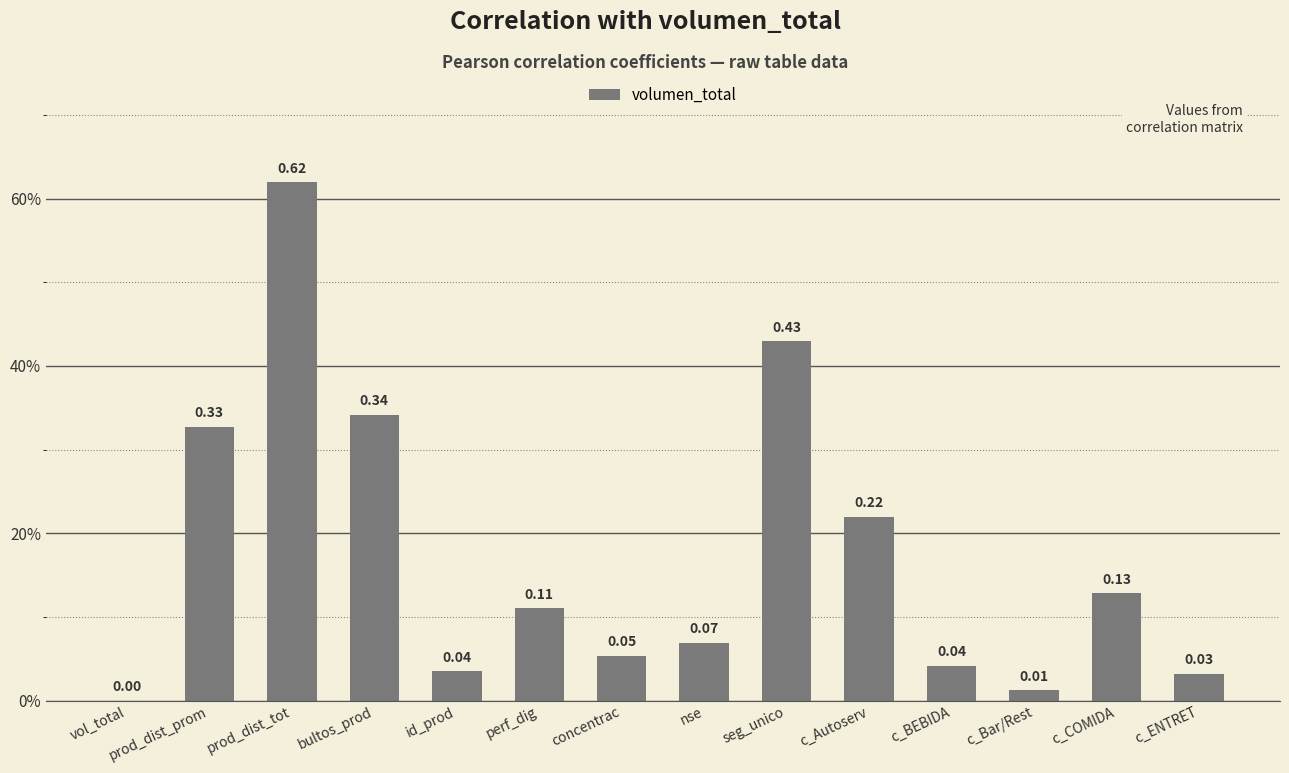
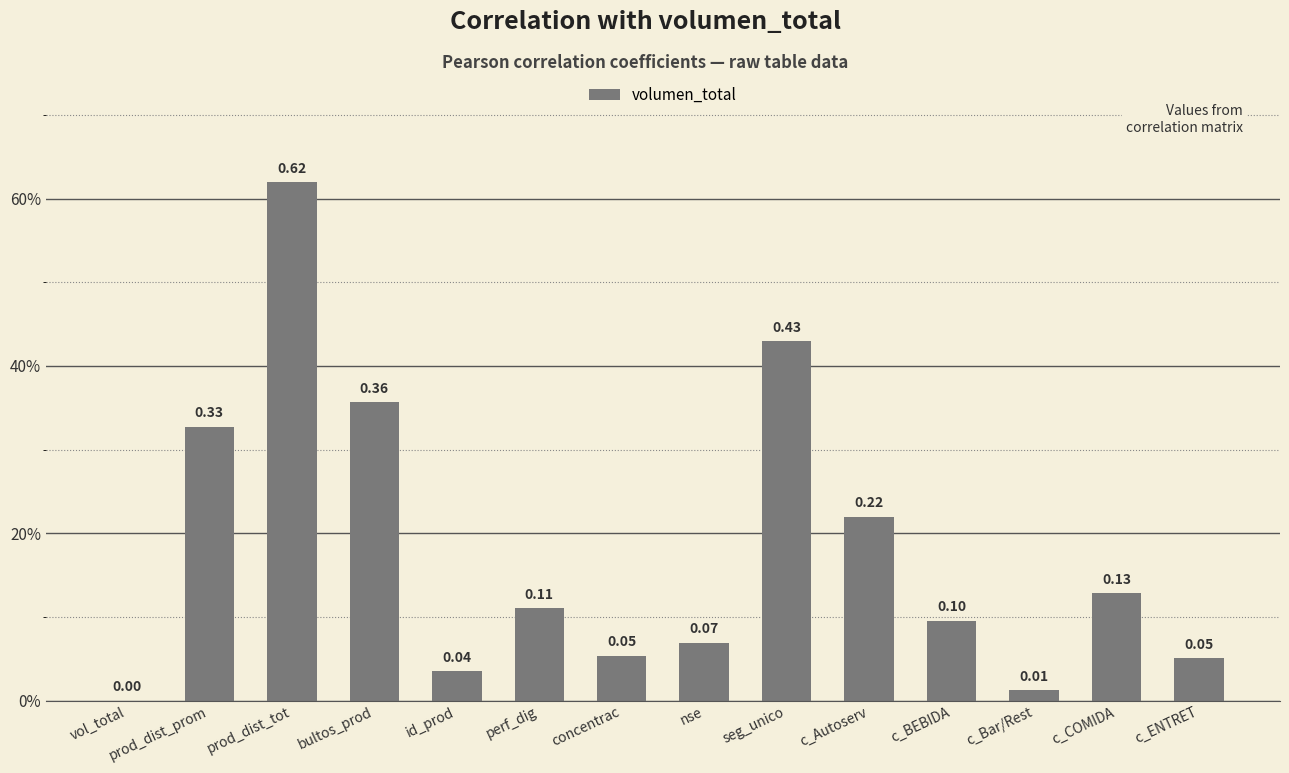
bultos_prod: 0.34 -> 0.36
c_BEBIDA: 0.04 -> 0.10
c_ENTRET: 0.03 -> 0.05
